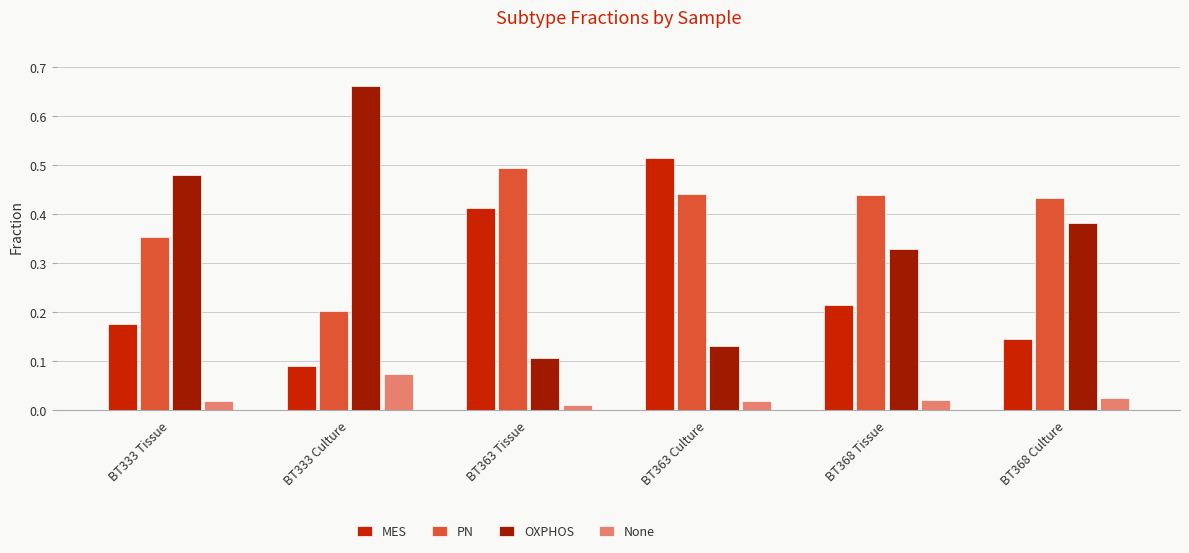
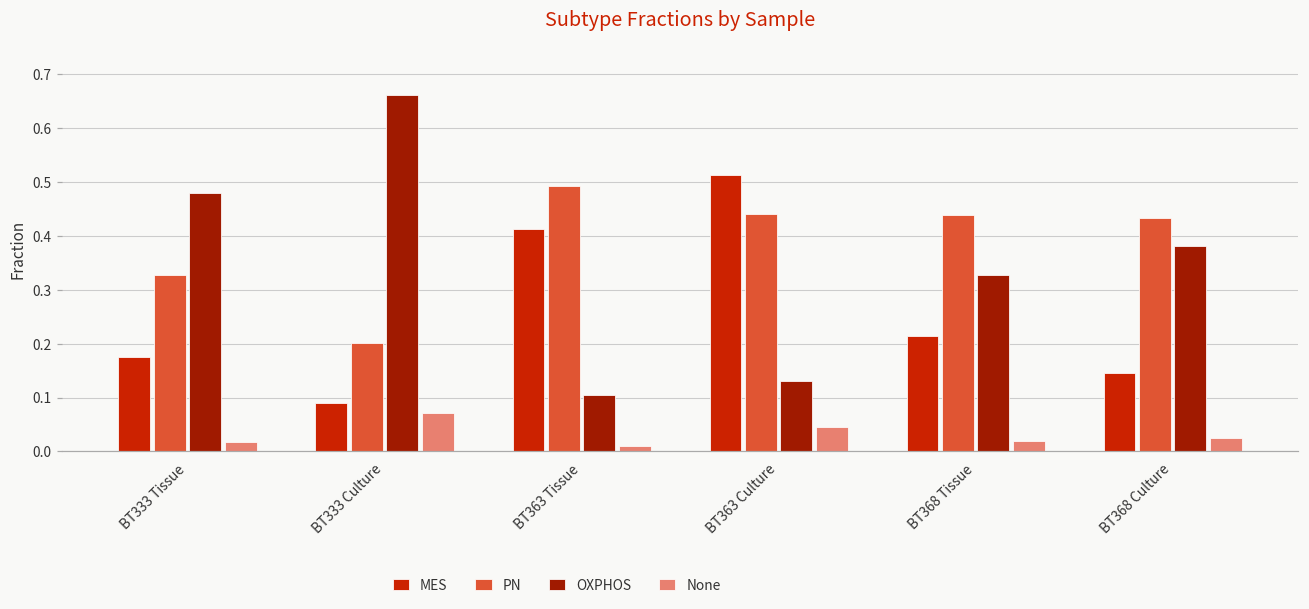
PN, BT333 Tissue: 0.35 -> 0.33
None, BT363 Culture: 0.02 -> 0.05
